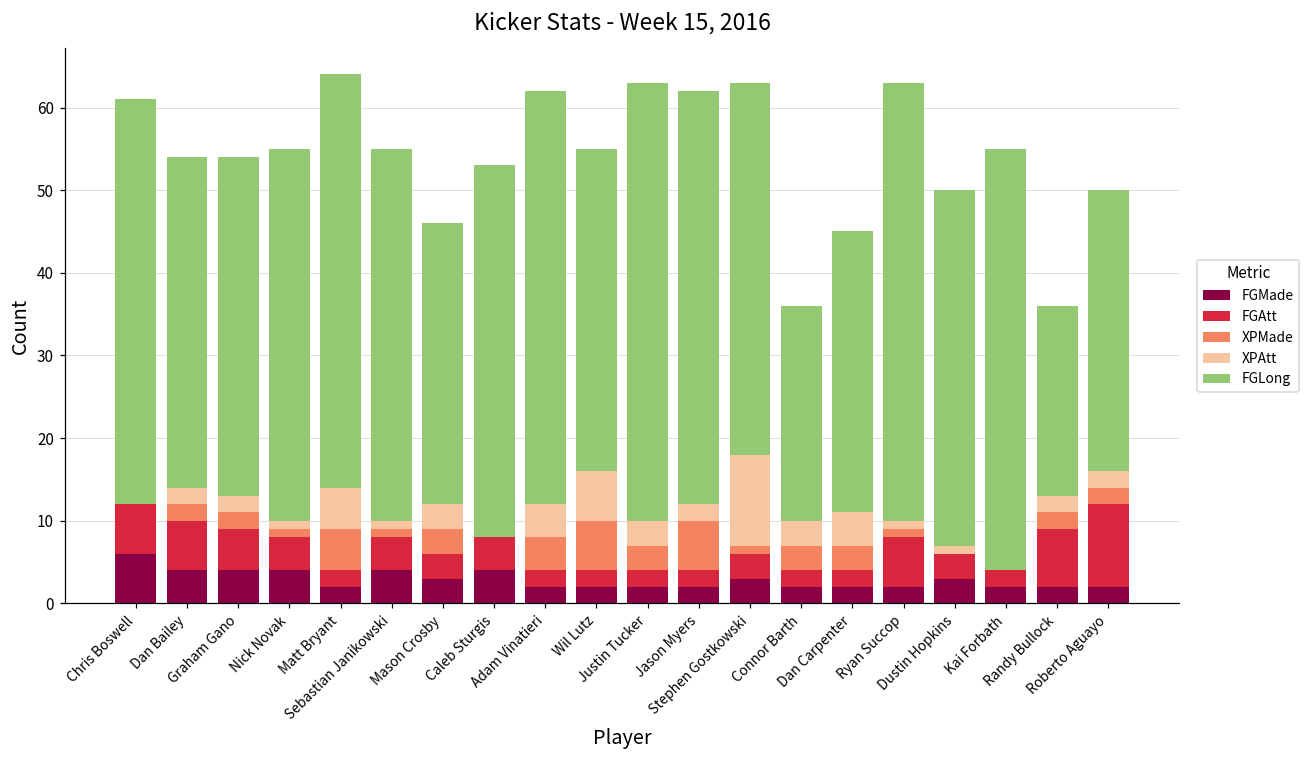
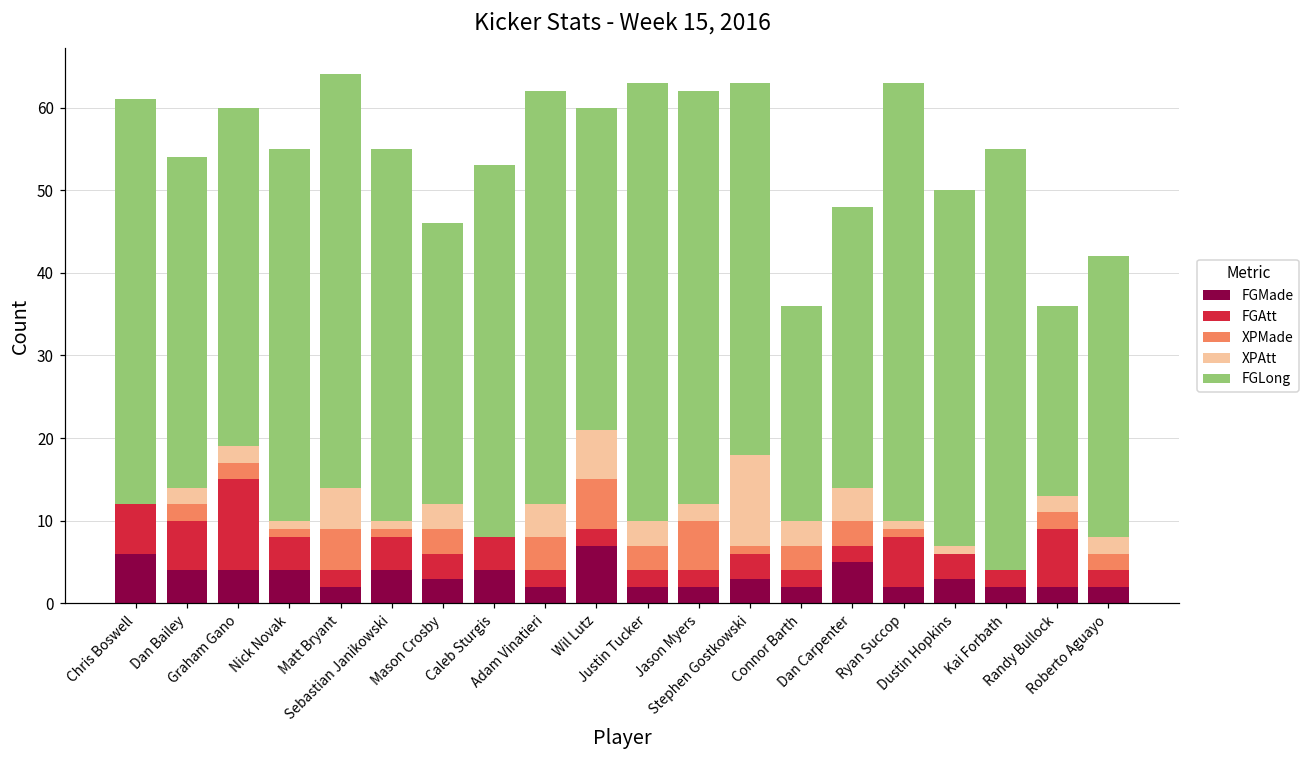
FGAtt, Graham Gano: 5 -> 11
FGMade, Wil Lutz: 2 -> 7
FGMade, Dan Carpenter: 2 -> 5
FGAtt, Roberto Aguayo: 10 -> 2
